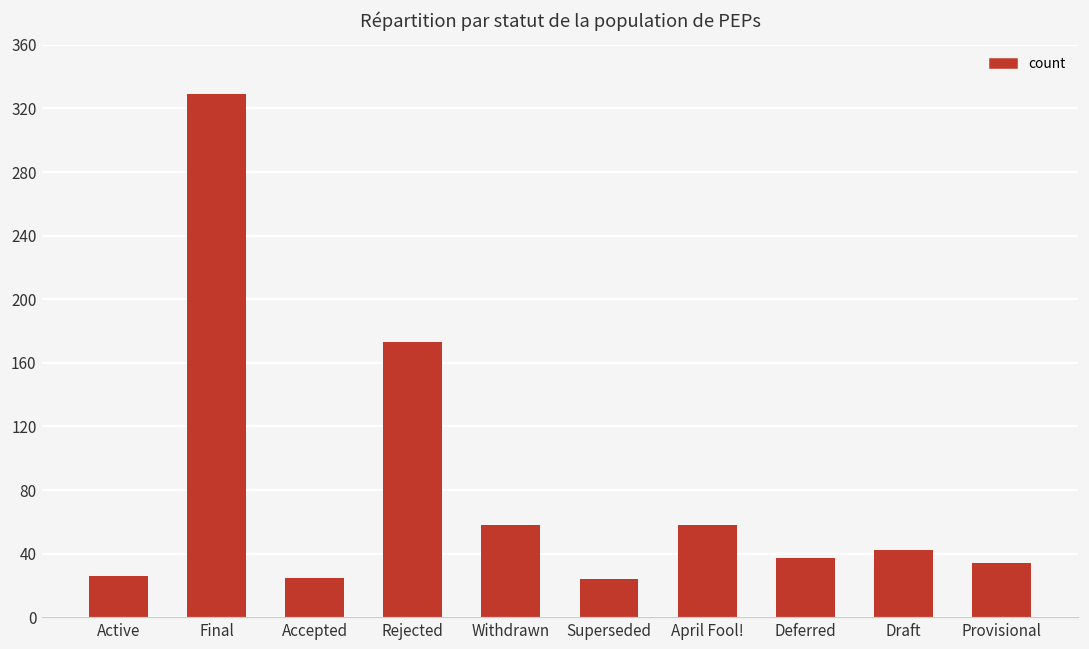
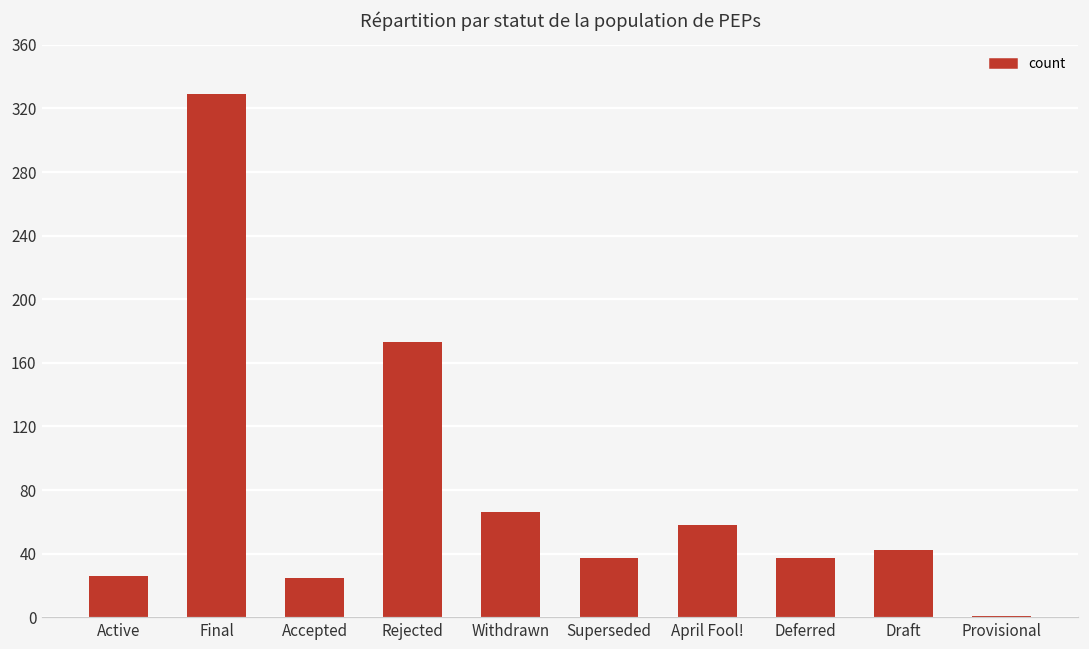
Withdrawn: 58 -> 66
Superseded: 24 -> 37
Provisional: 34 -> 1
